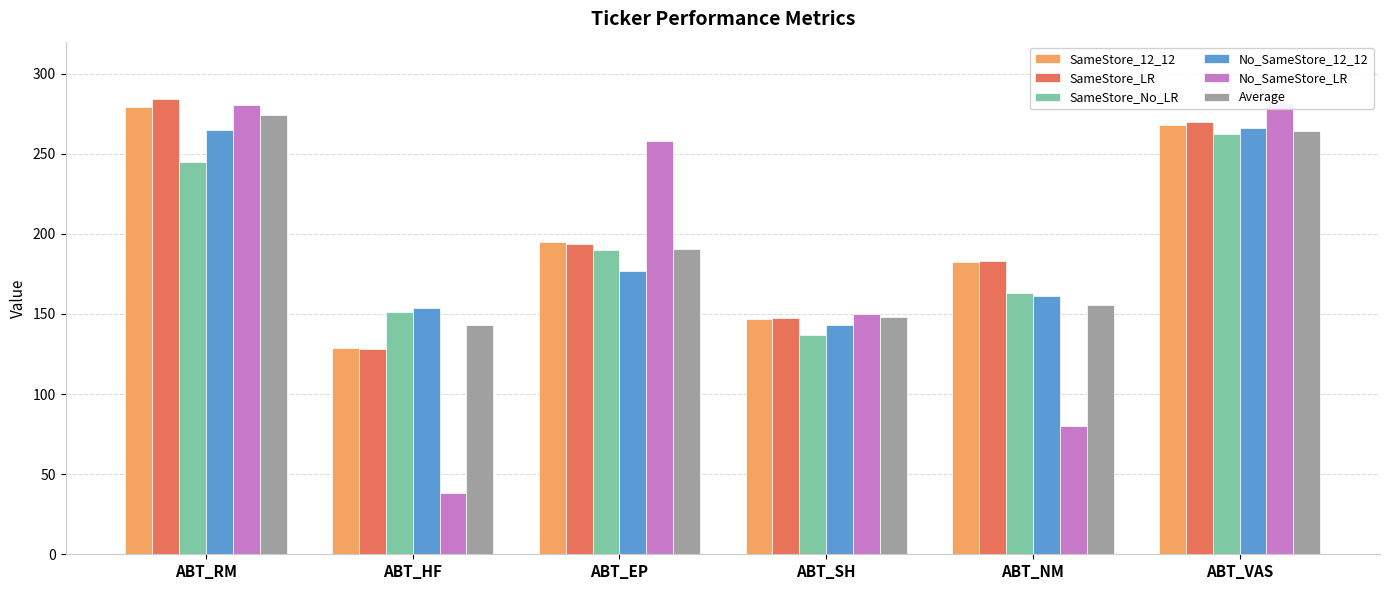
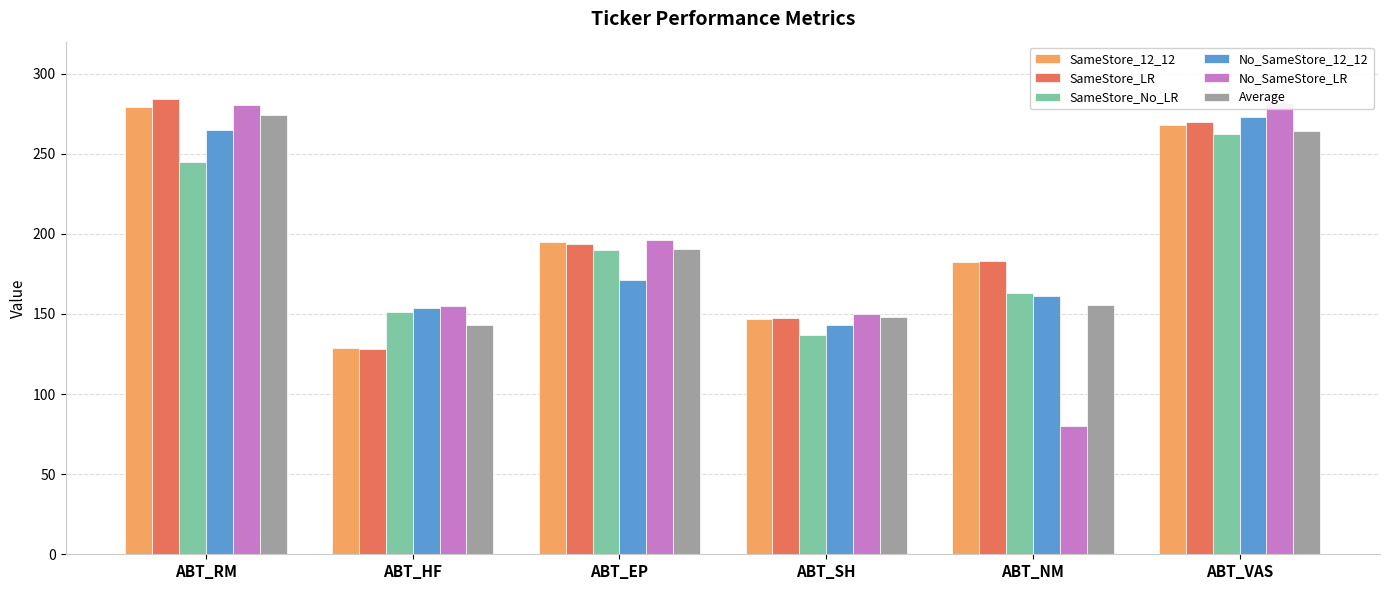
No_SameStore_LR, ABT_HF: 38 -> 155
No_SameStore_12_12, ABT_EP: 177 -> 171
No_SameStore_LR, ABT_EP: 258 -> 196
No_SameStore_12_12, ABT_VAS: 266 -> 273
